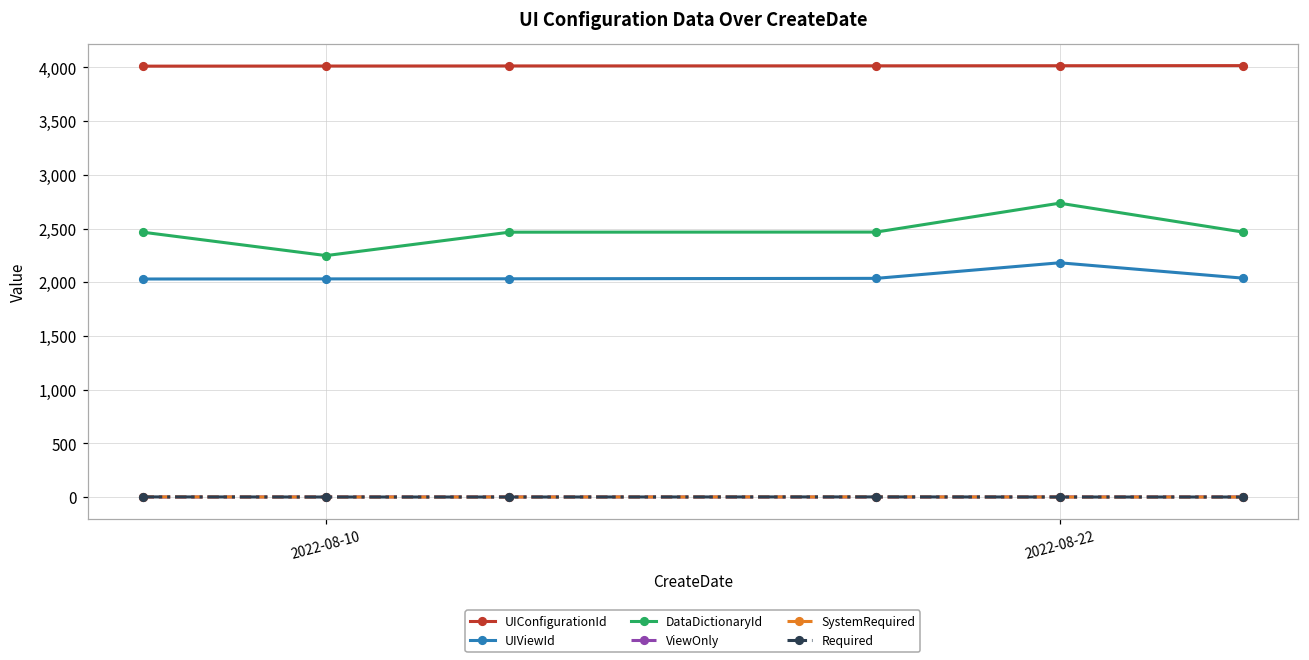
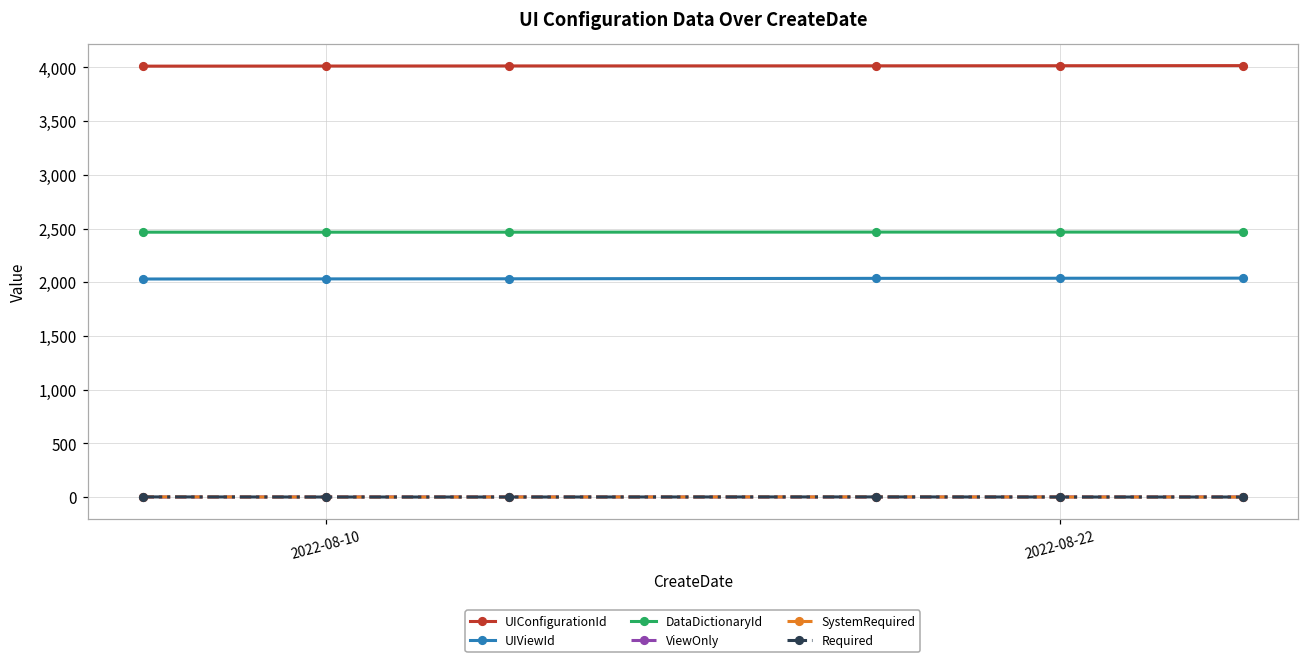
DataDictionaryId, 2022-08-10: 2,200 -> 2,500
UIViewId, 2022-08-22: 2,200 -> 2,000
DataDictionaryId, 2022-08-22: 2,700 -> 2,500
